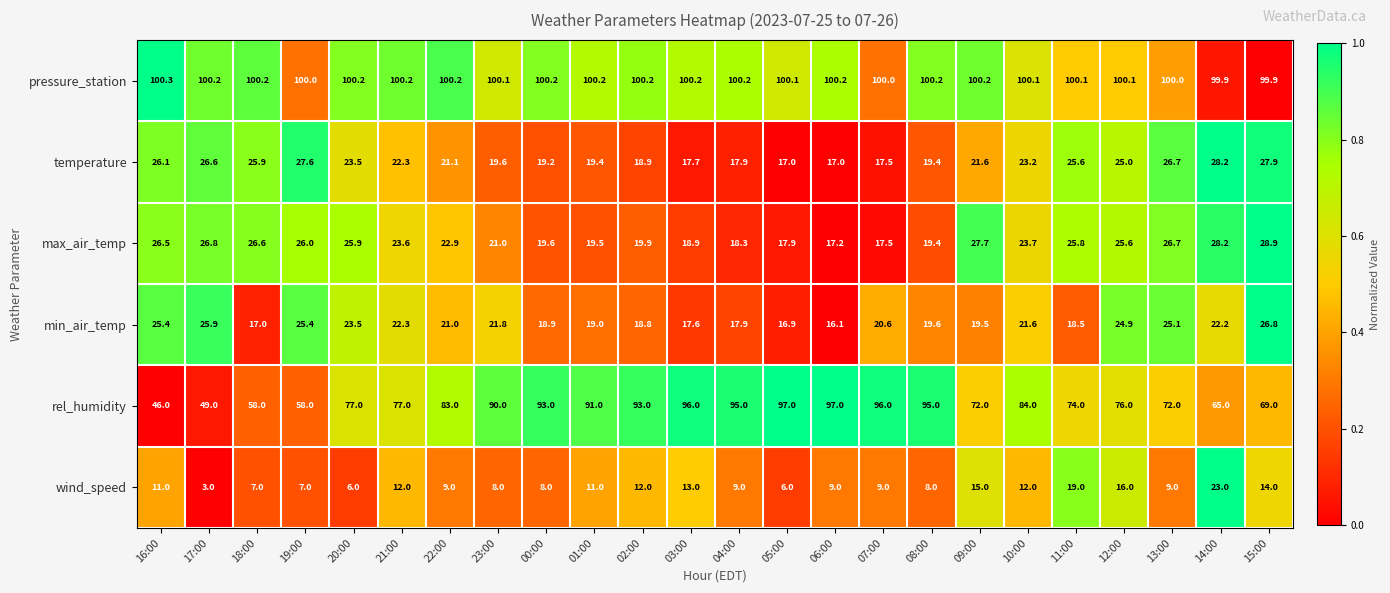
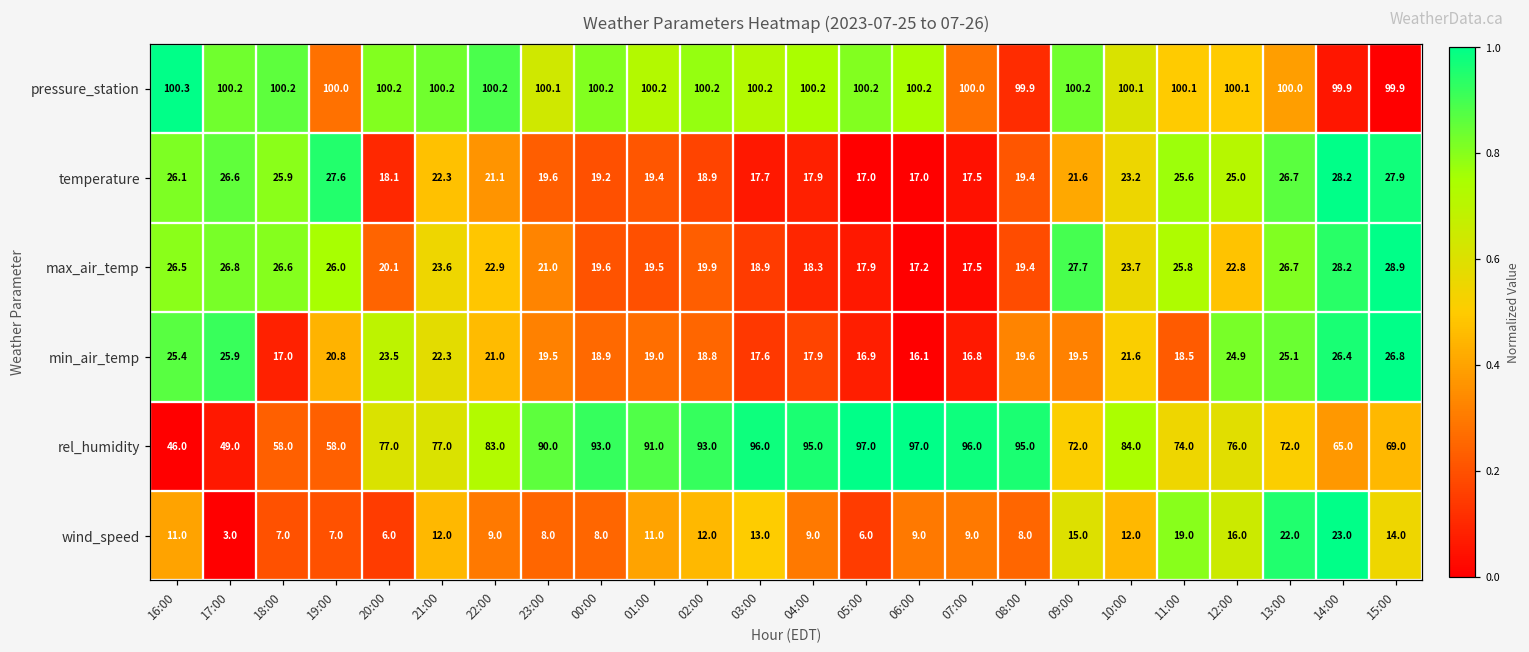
pressure_station, 05:00: 100.1 -> 100.2
pressure_station, 08:00: 100.2 -> 99.9
temperature, 20:00: 23.5 -> 18.1
max_air_temp, 20:00: 25.9 -> 20.1
max_air_temp, 12:00: 25.6 -> 22.8
min_air_temp, 19:00: 25.4 -> 20.8
min_air_temp, 23:00: 21.8 -> 19.5
min_air_temp, 07:00: 20.6 -> 16.8
min_air_temp, 14:00: 22.2 -> 26.4
wind_speed, 13:00: 9.0 -> 22.0
